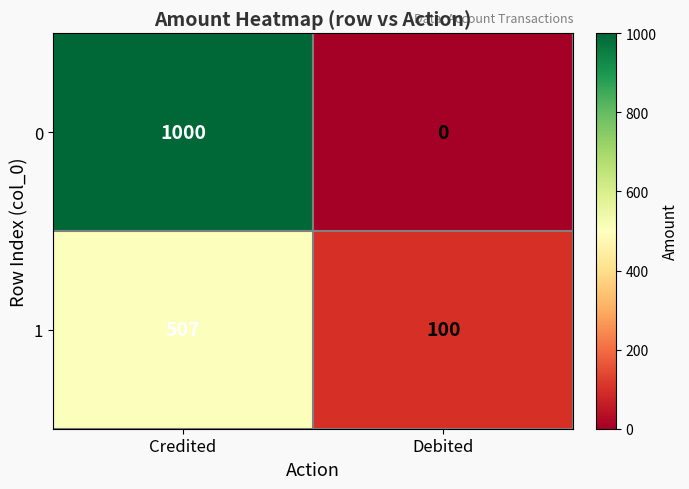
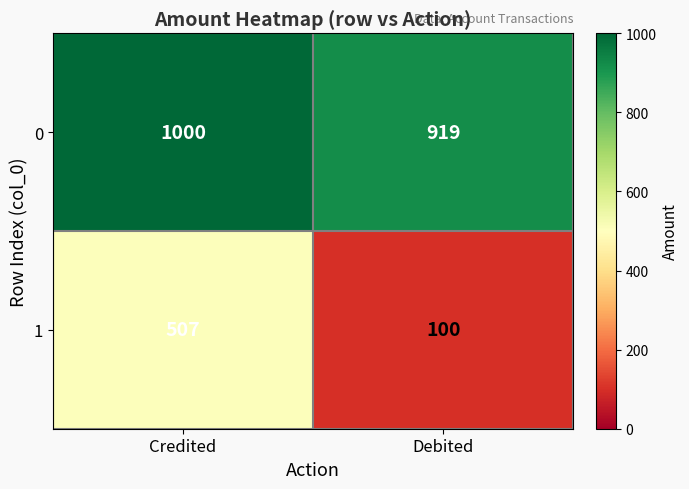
0, Debited: 0 -> 919
